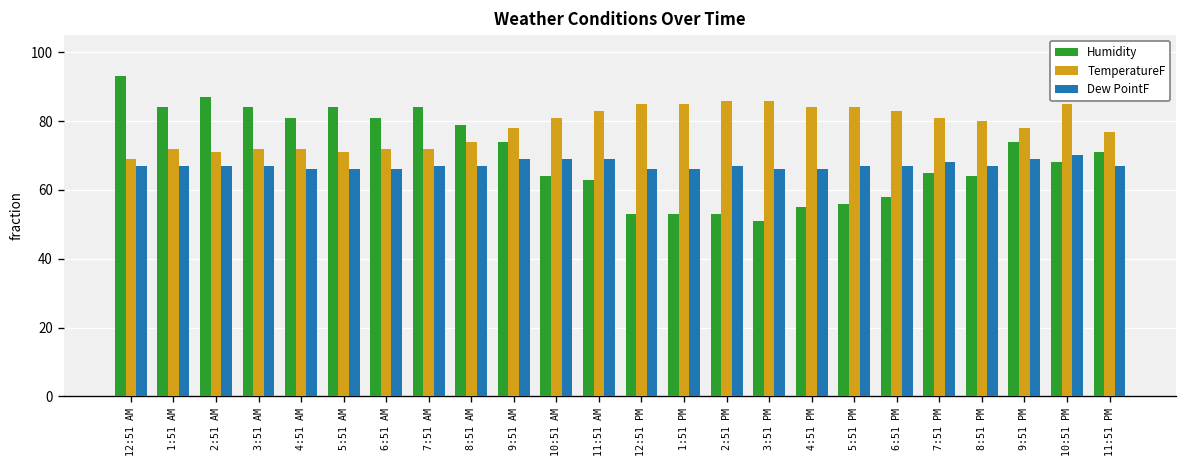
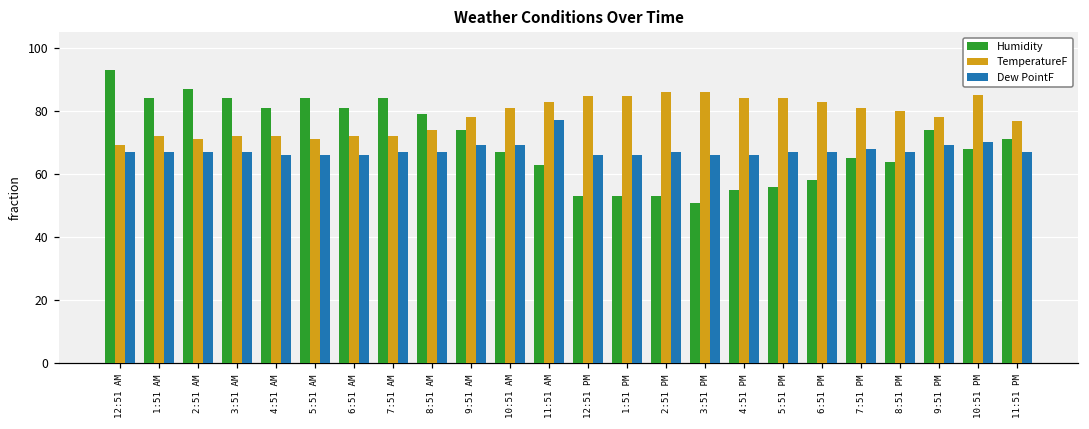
Humidity, 10:51 AM: 64 -> 67
Dew PointF, 11:51 AM: 69 -> 77
